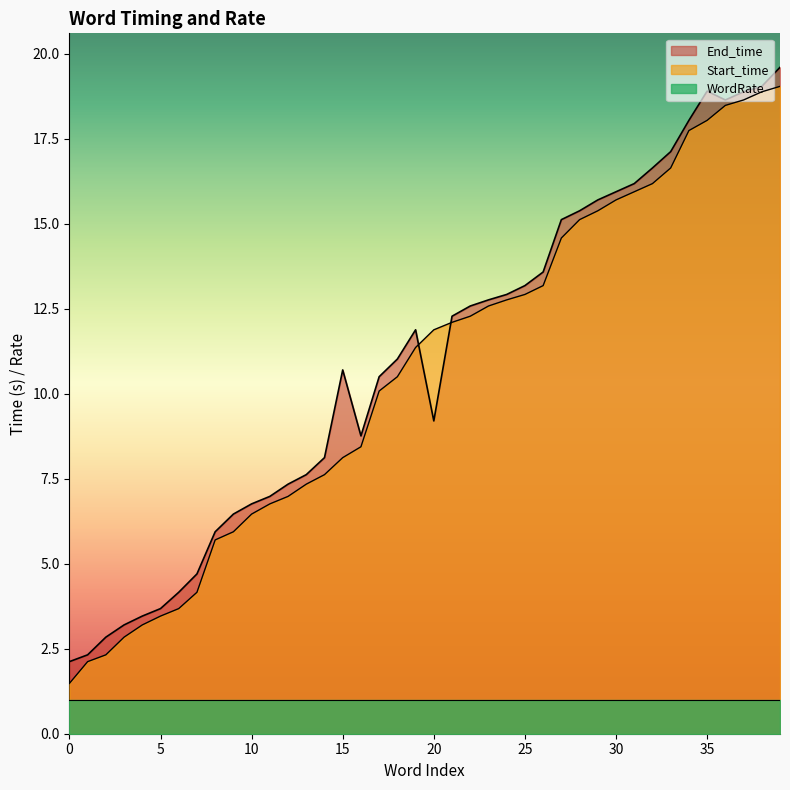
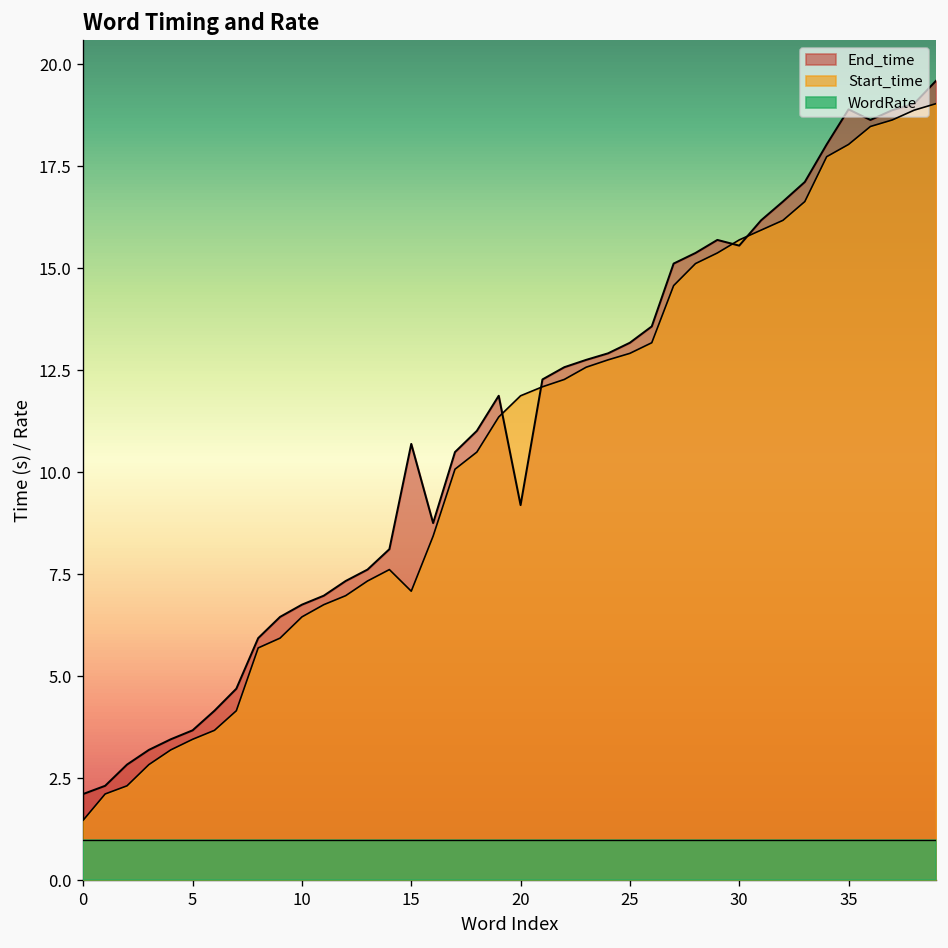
Start_time, 15: 8.1 -> 7.1
End_time, 30: 15.9 -> 15.6
